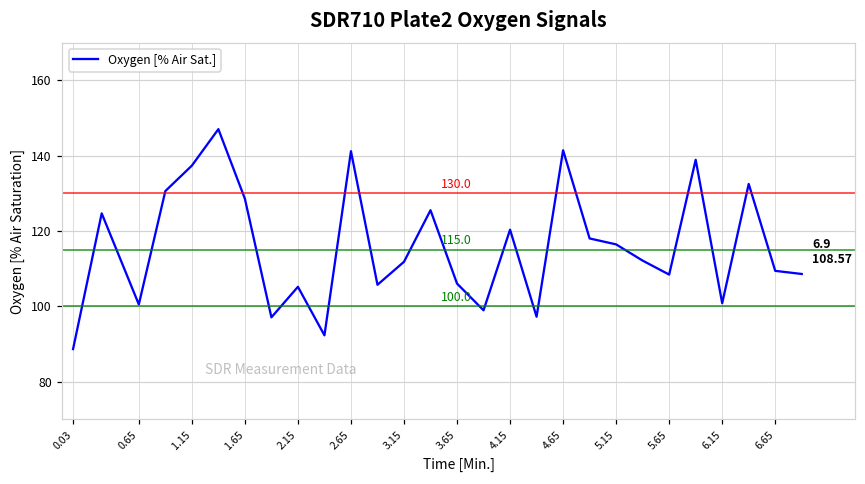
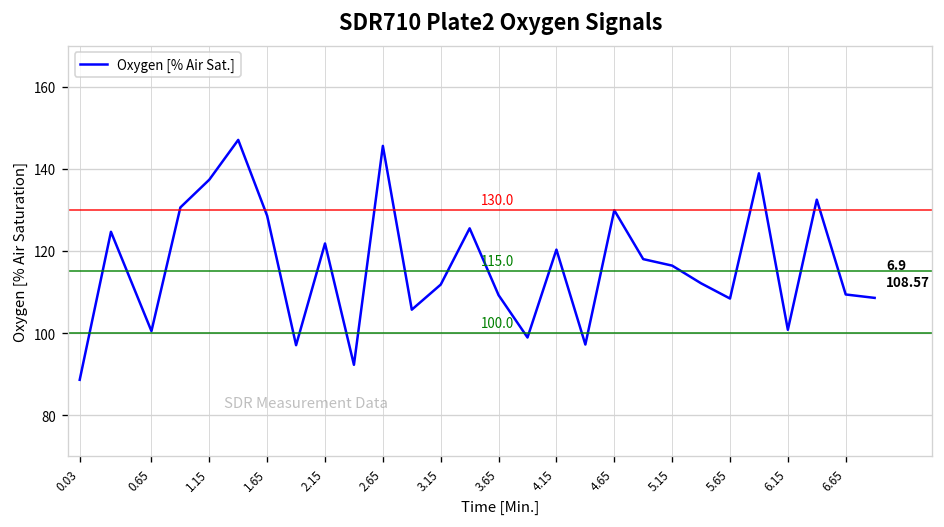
2.15: 105 -> 122
2.65: 141 -> 146
3.65: 106 -> 109
4.65: 141 -> 130
